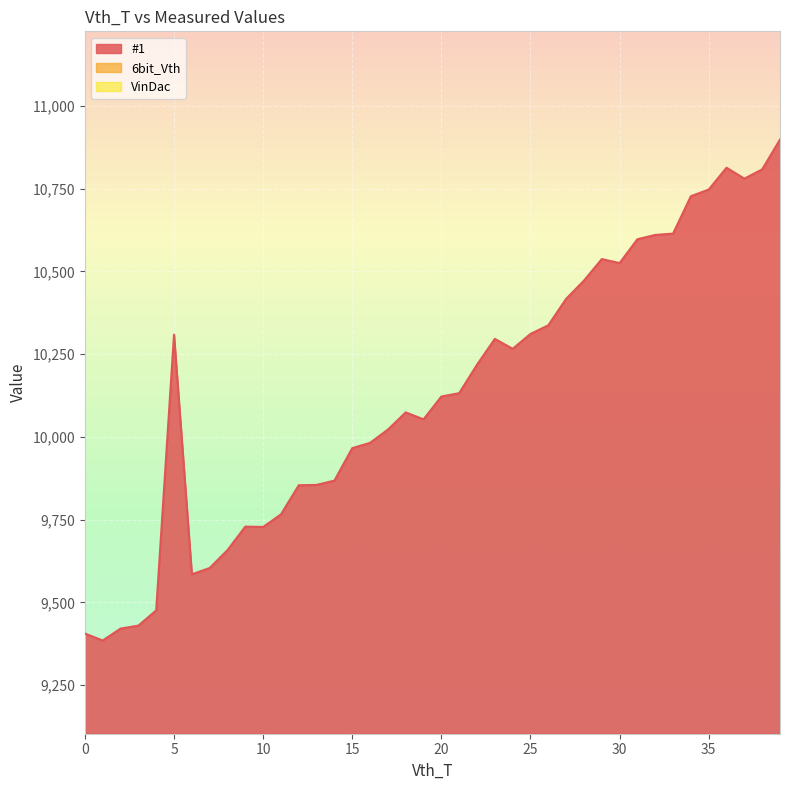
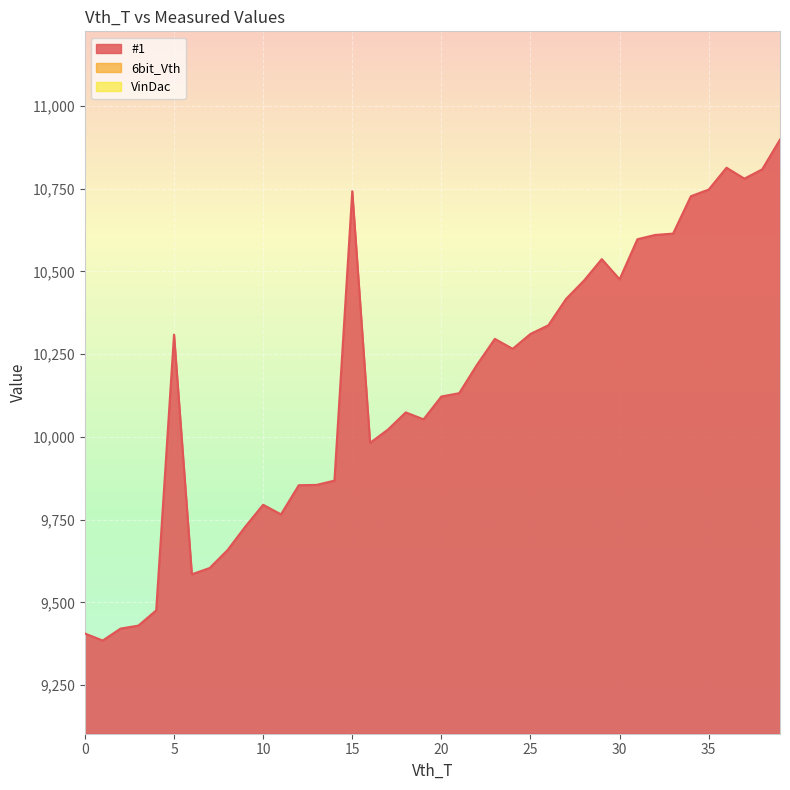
#1, 10: 9,730 -> 9,800
#1, 15: 9,970 -> 10,740
#1, 30: 10,530 -> 10,480
